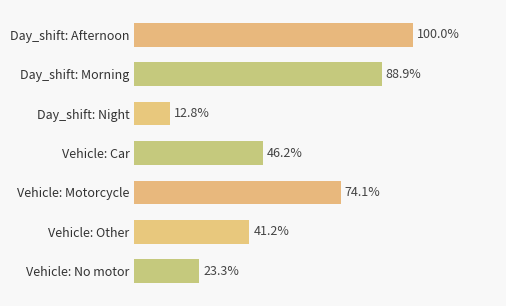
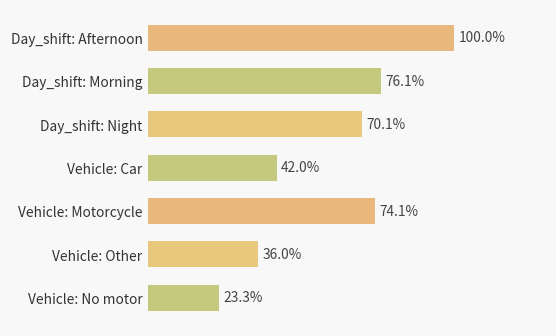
Day_shift: Morning: 88.9% -> 76.1%
Day_shift: Night: 12.8% -> 70.1%
Vehicle: Car: 46.2% -> 42.0%
Vehicle: Other: 41.2% -> 36.0%
